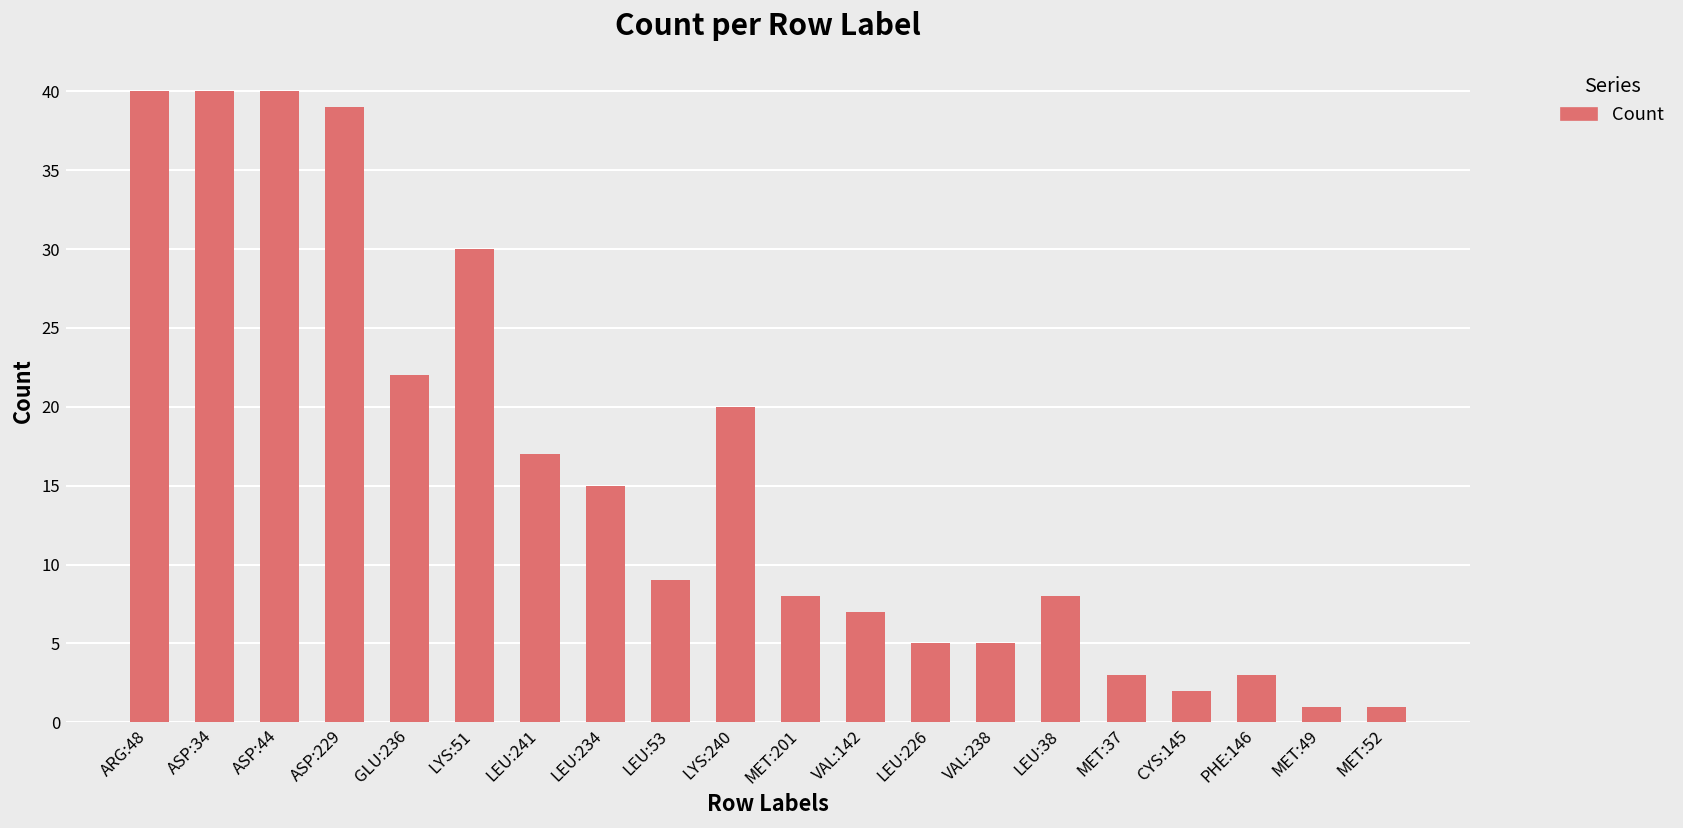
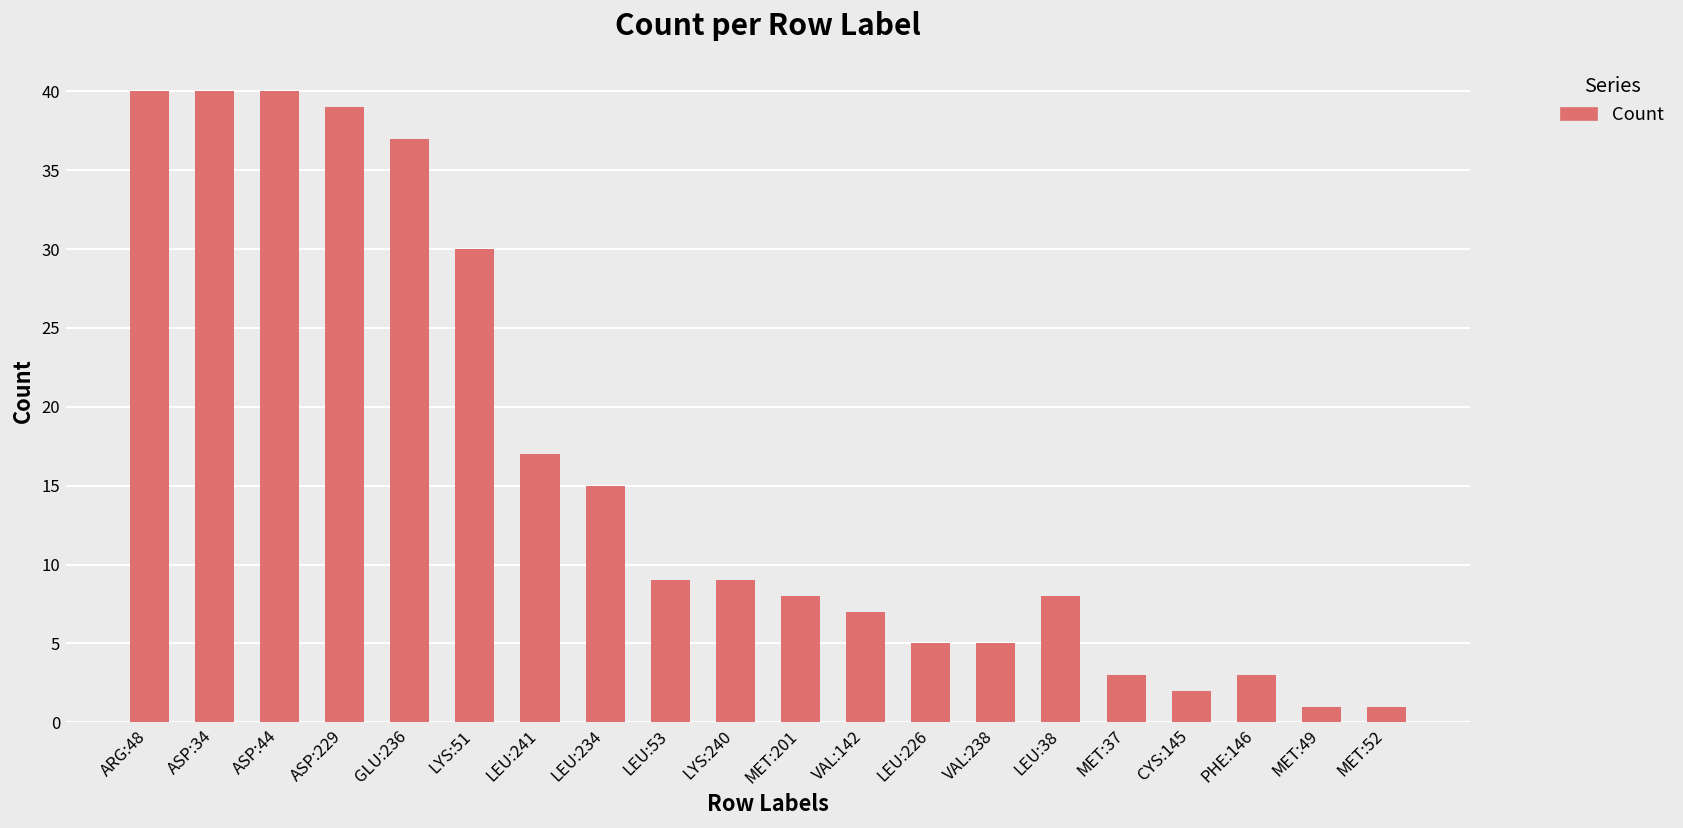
GLU:236: 22 -> 37
LYS:240: 20 -> 9
